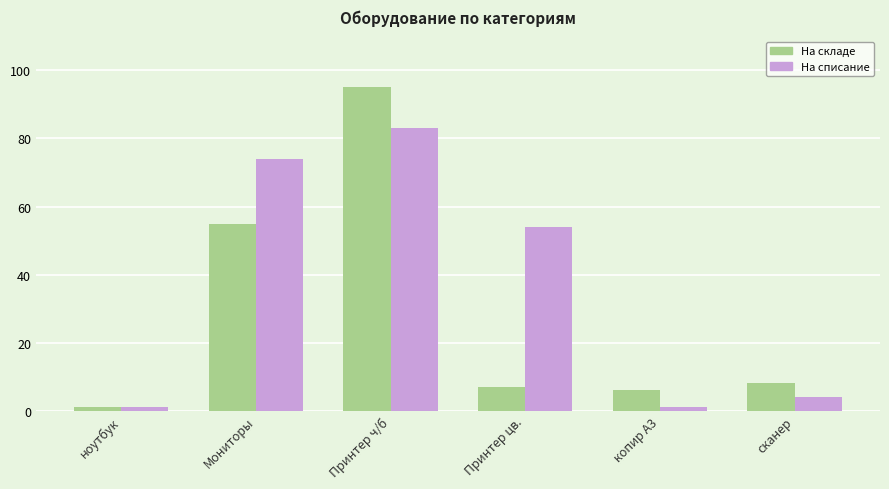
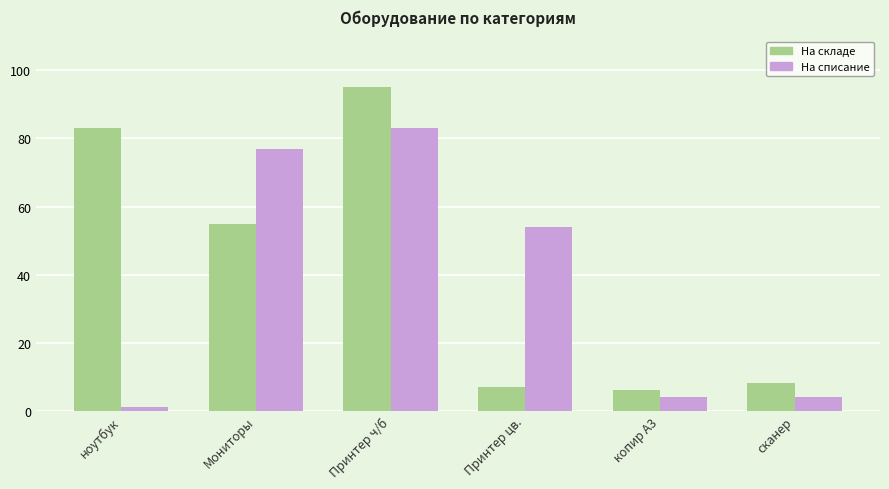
На складе, ноутбук: 1 -> 83
На списание, Мониторы: 74 -> 77
На списание, копир А3: 1 -> 4
